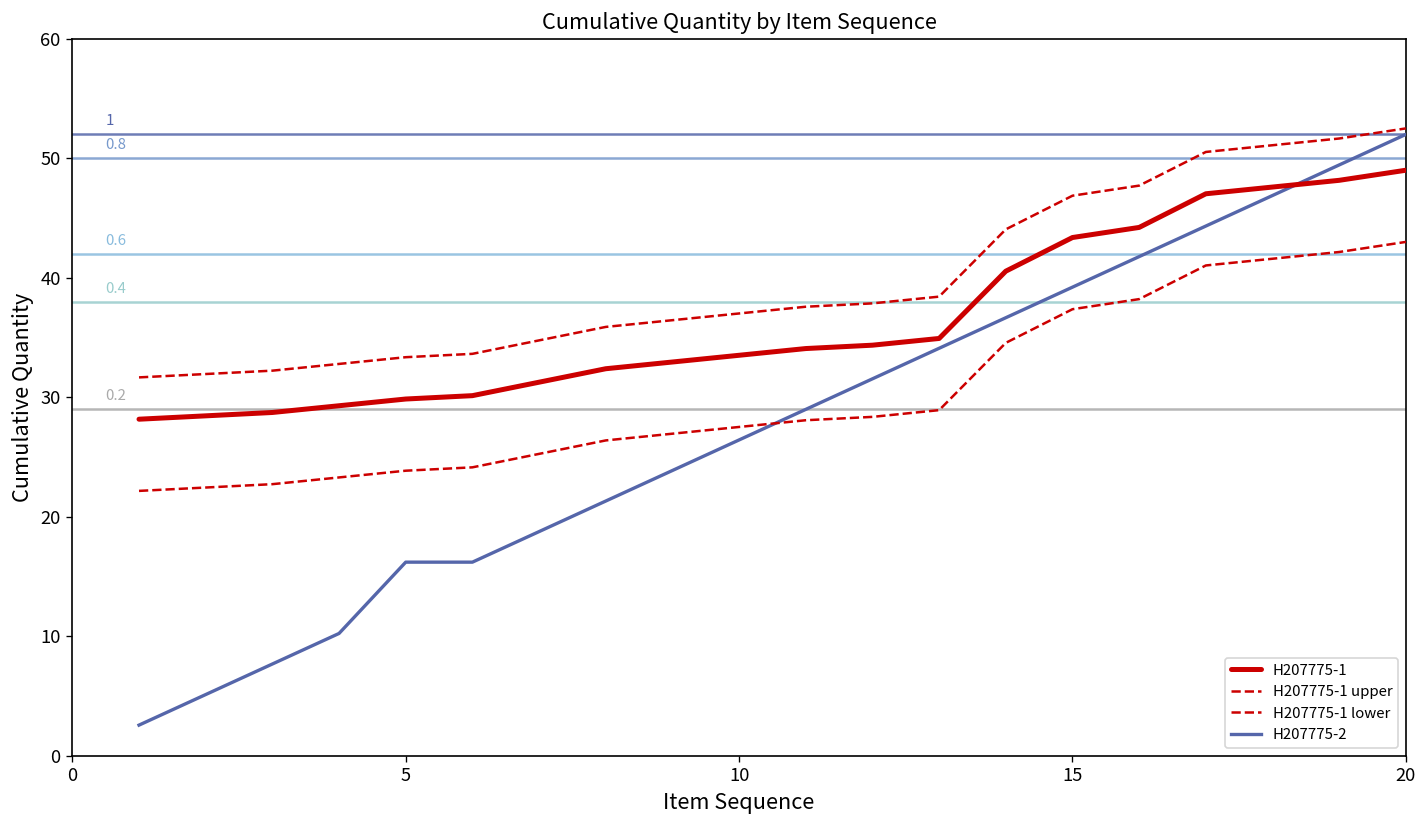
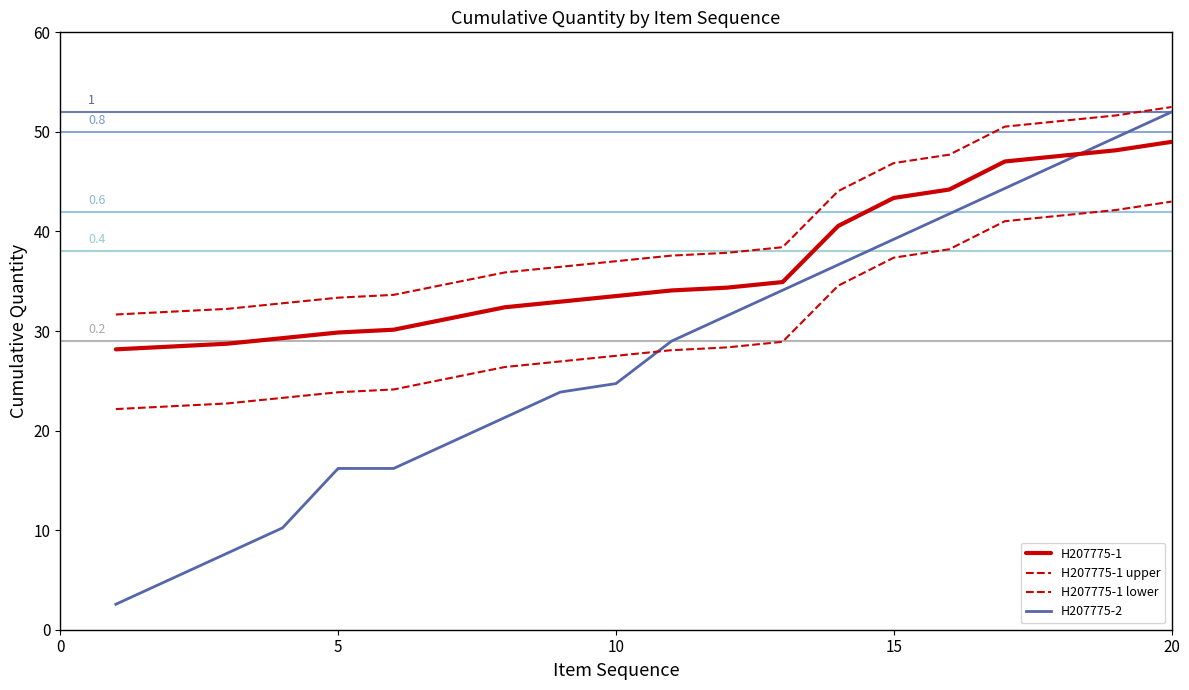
H207775-2, 10: 26 -> 25
